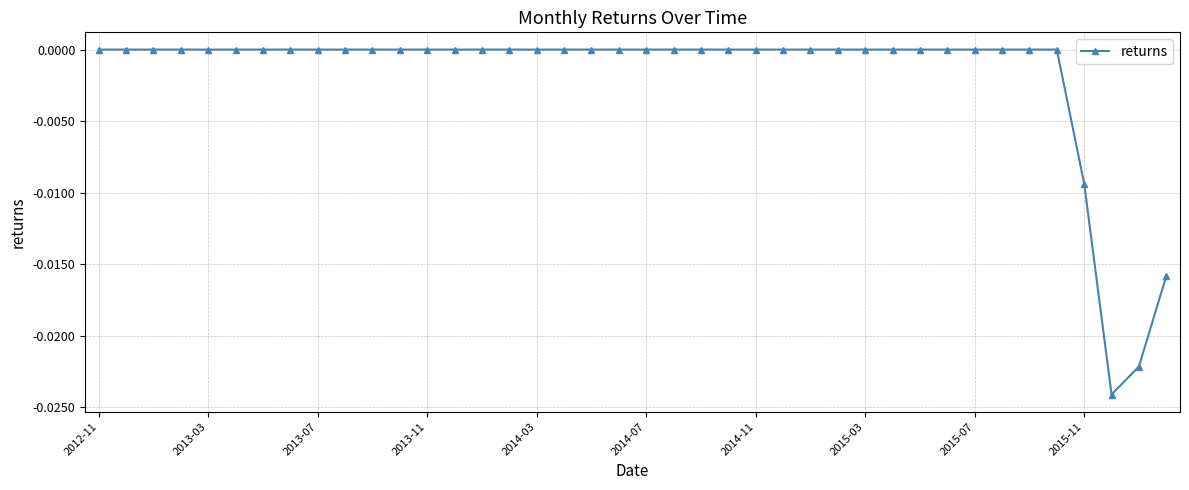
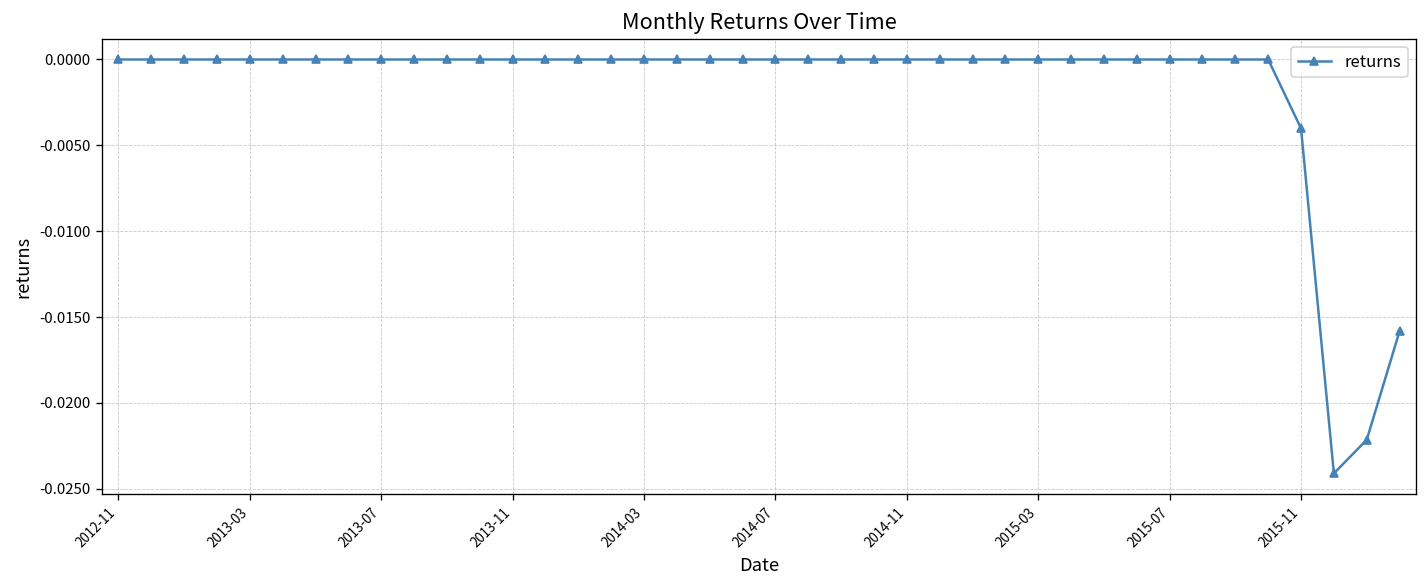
2015-11: -0.0094 -> -0.0040
